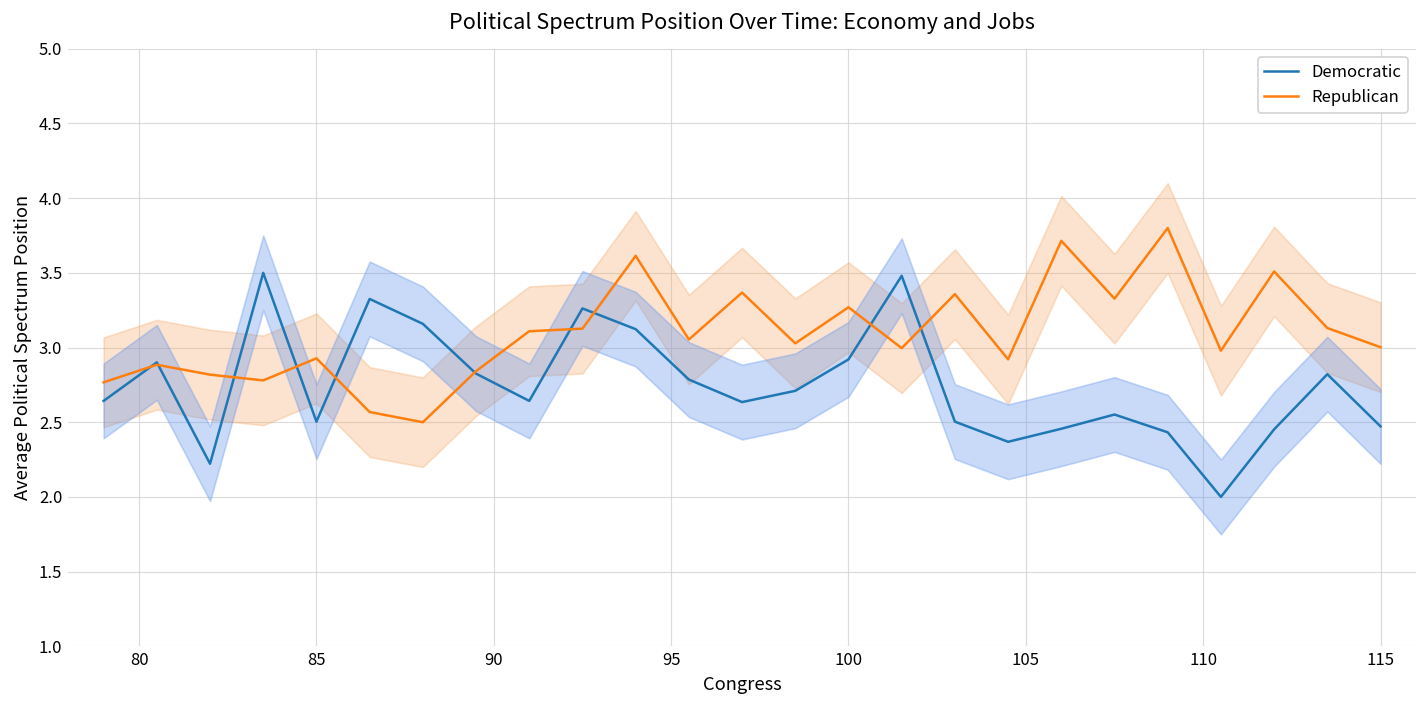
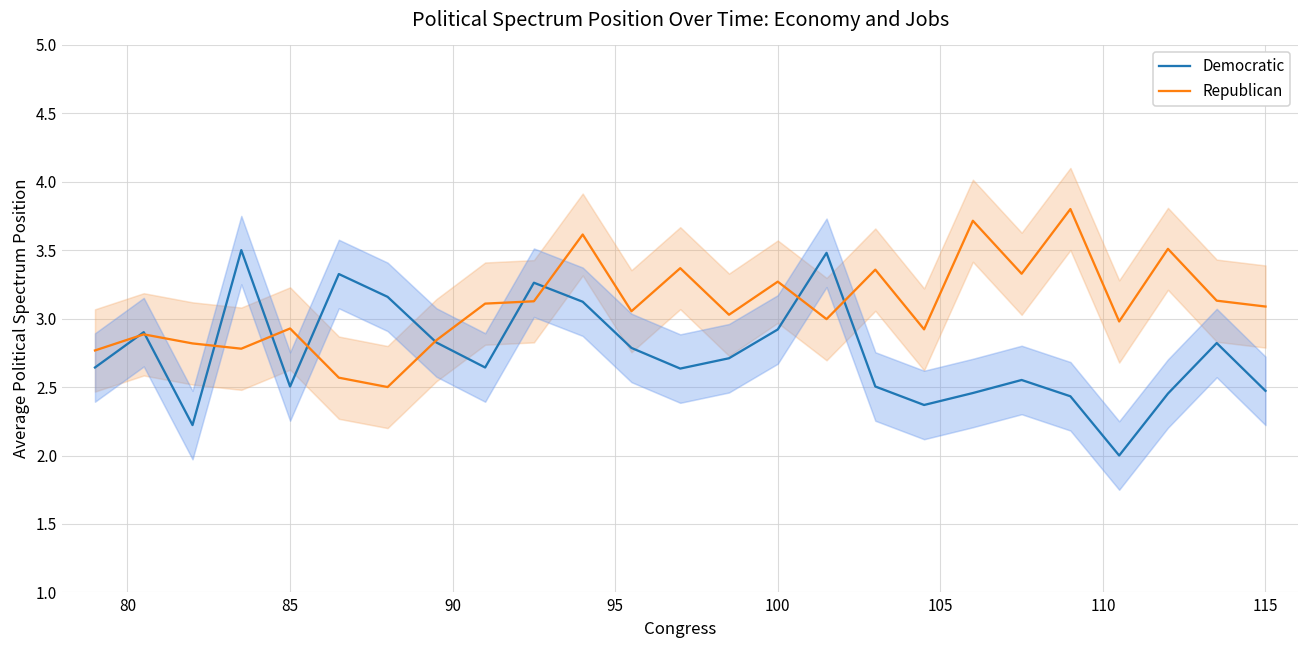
Republican, 115: 3.00 -> 3.09
